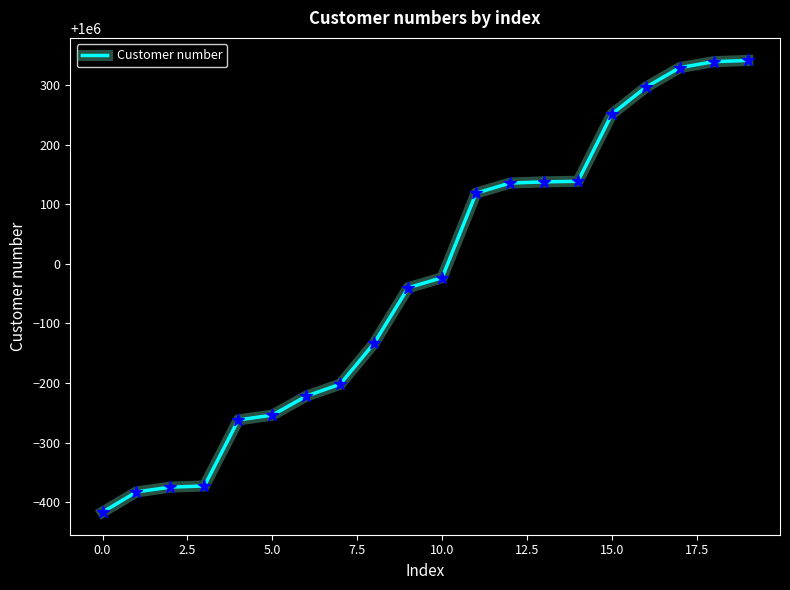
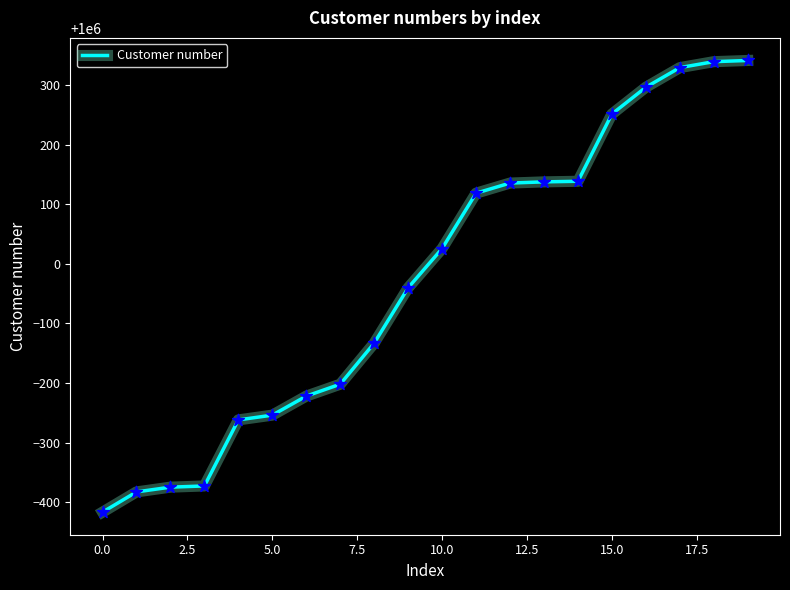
10.0: 999980 -> 1000030
